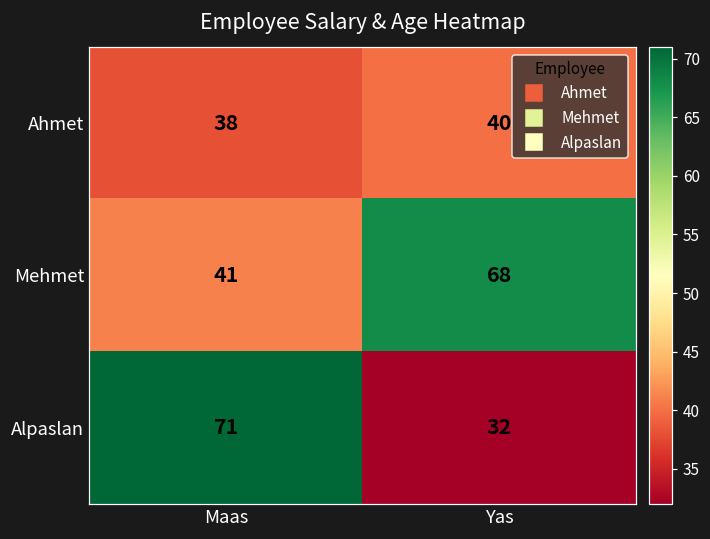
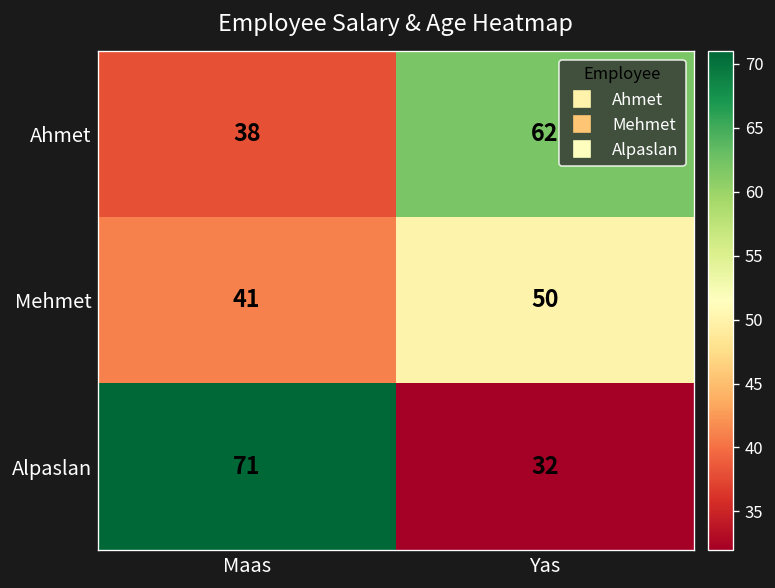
Ahmet, Yas: 40 -> 62
Mehmet, Yas: 68 -> 50
